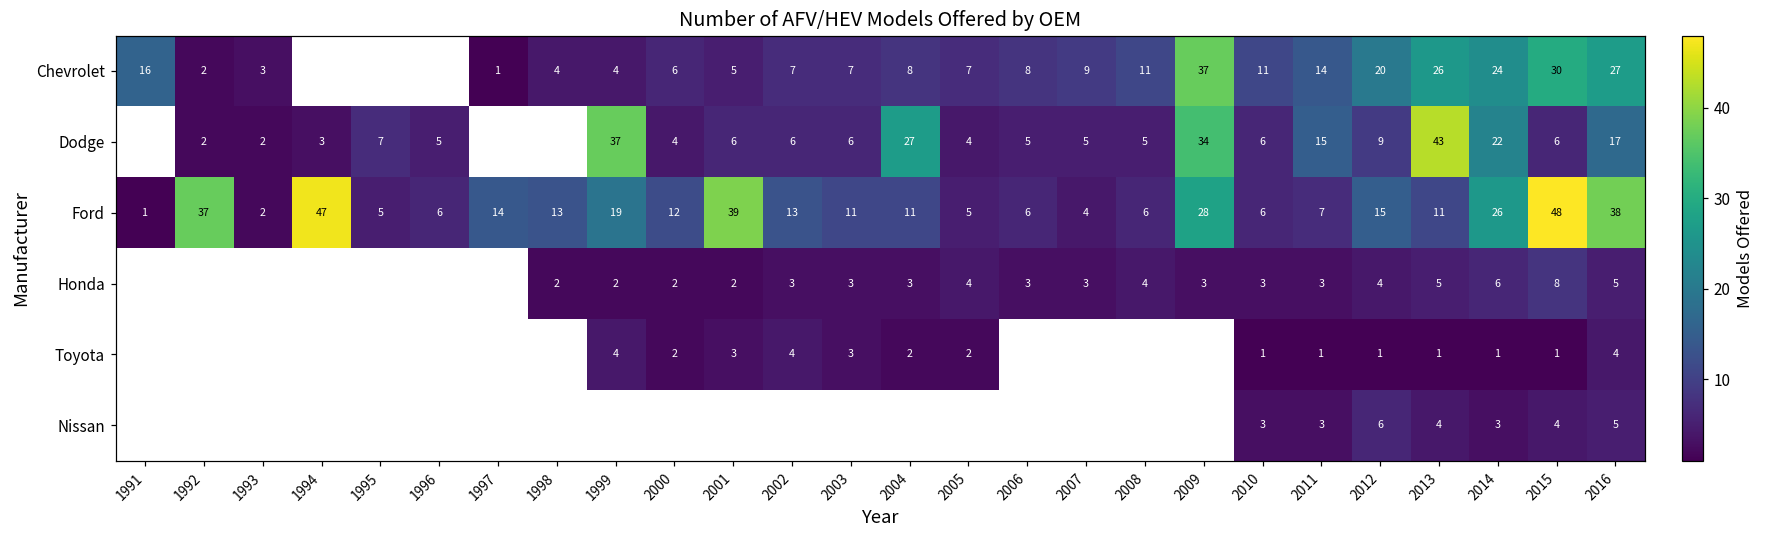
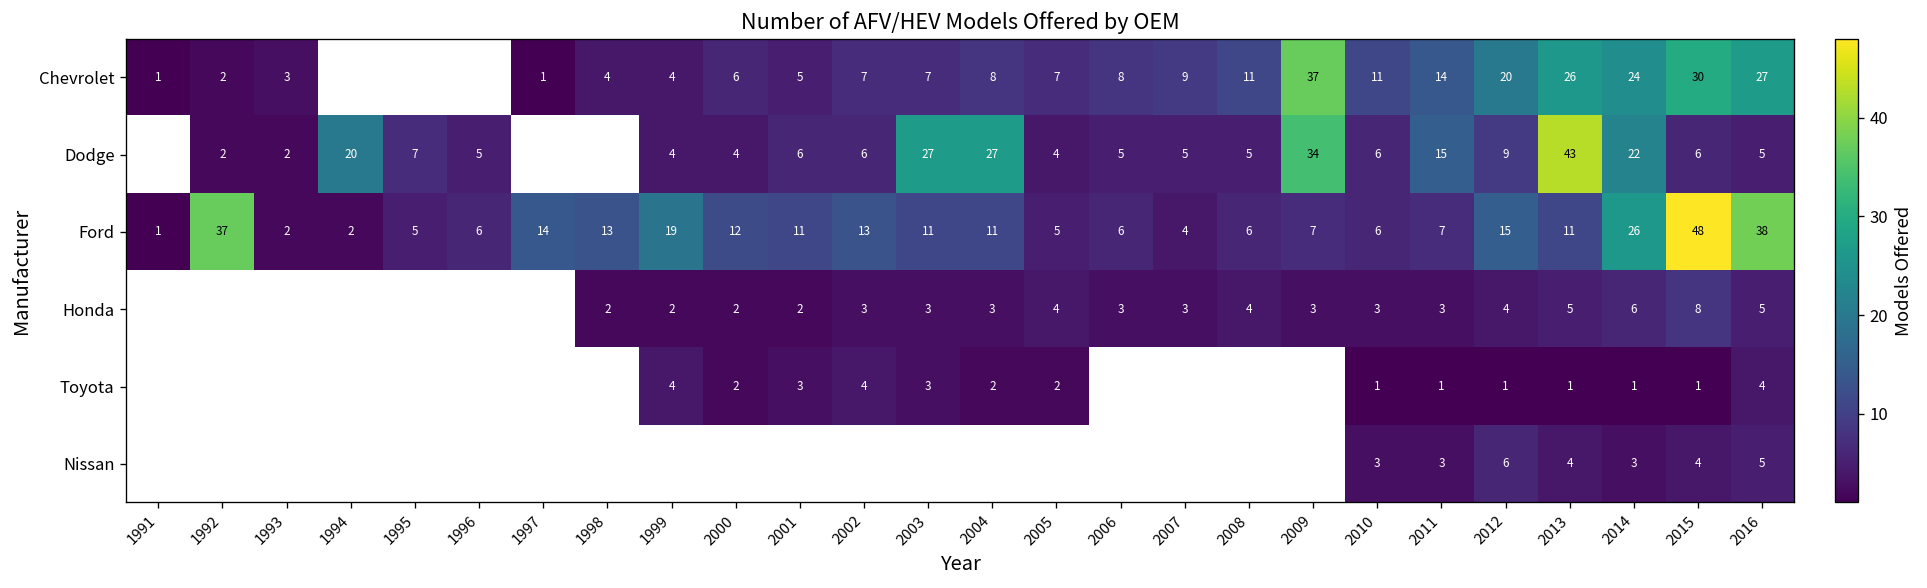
Chevrolet, 1991: 16 -> 1
Dodge, 1994: 3 -> 20
Dodge, 1999: 37 -> 4
Dodge, 2003: 6 -> 27
Dodge, 2016: 17 -> 5
Ford, 1994: 47 -> 2
Ford, 2001: 39 -> 11
Ford, 2009: 28 -> 7
